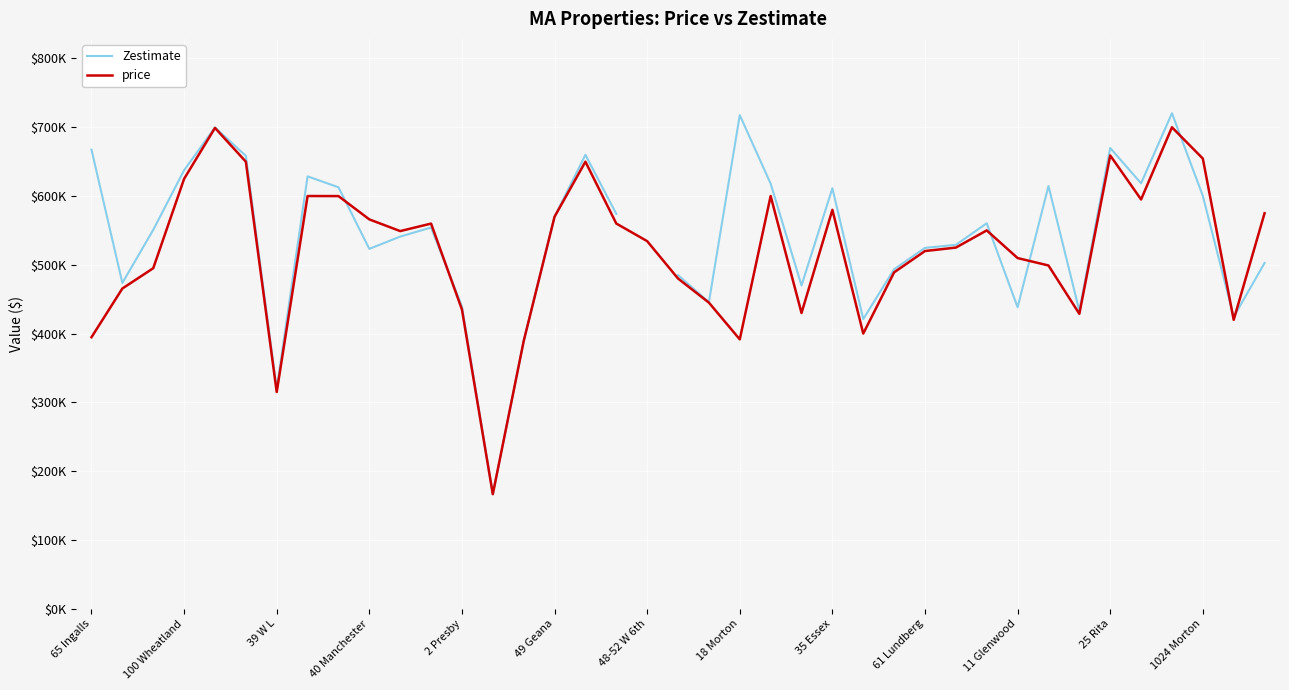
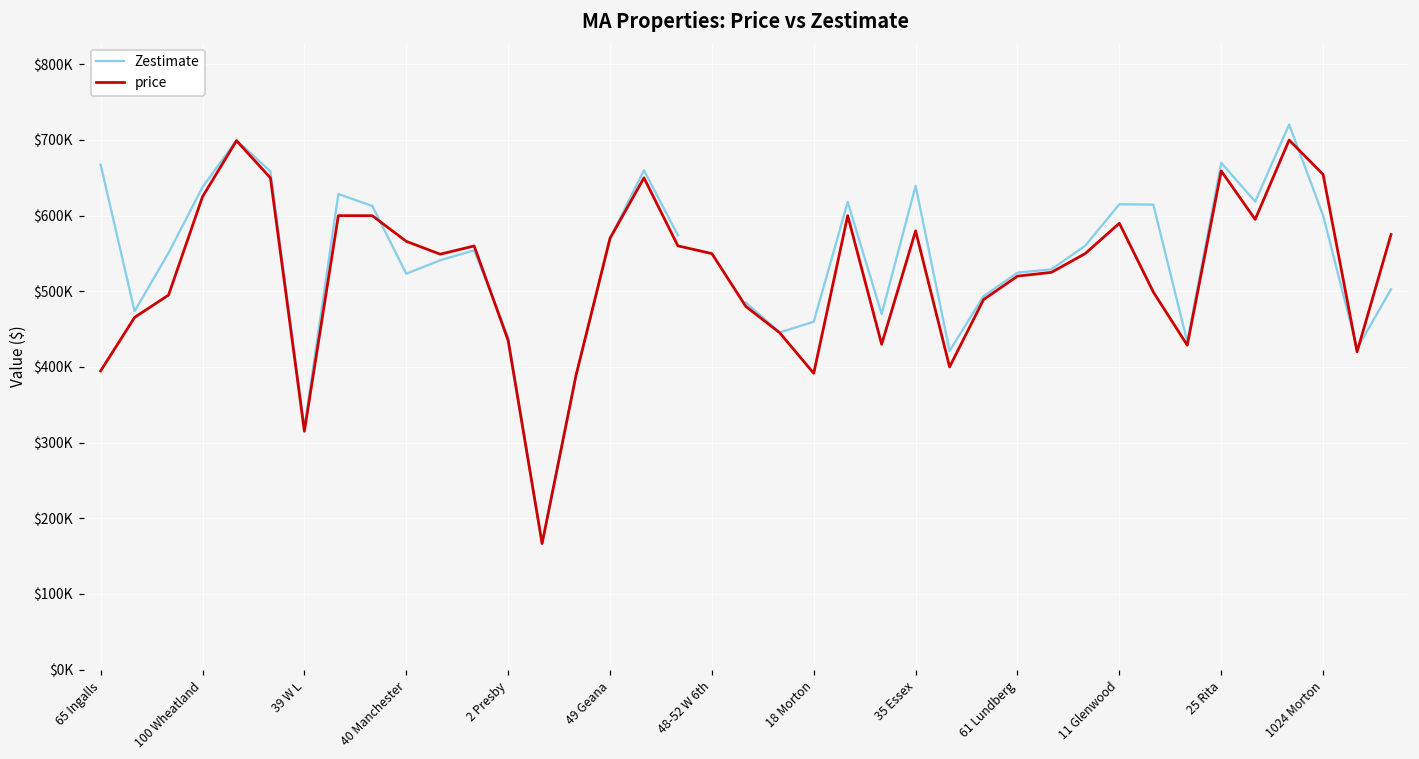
price, 48-52 W 6th: $530000 -> $550000
Zestimate, 18 Morton: $720000 -> $460000
Zestimate, 35 Essex: $610000 -> $640000
Zestimate, 11 Glenwood: $440000 -> $620000
price, 11 Glenwood: $510000 -> $590000
